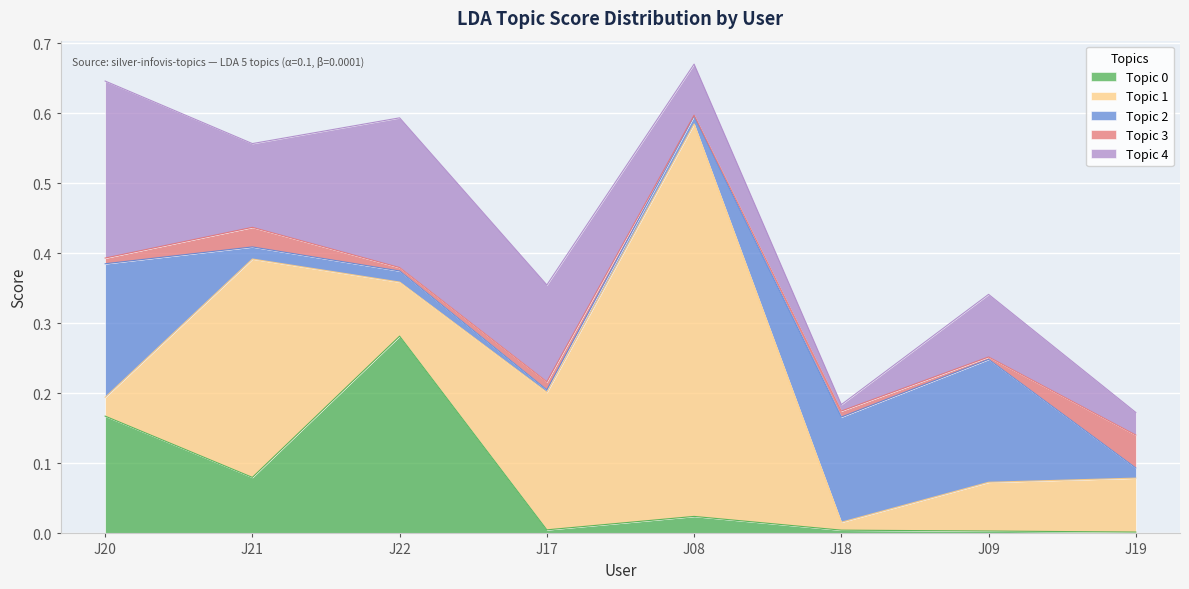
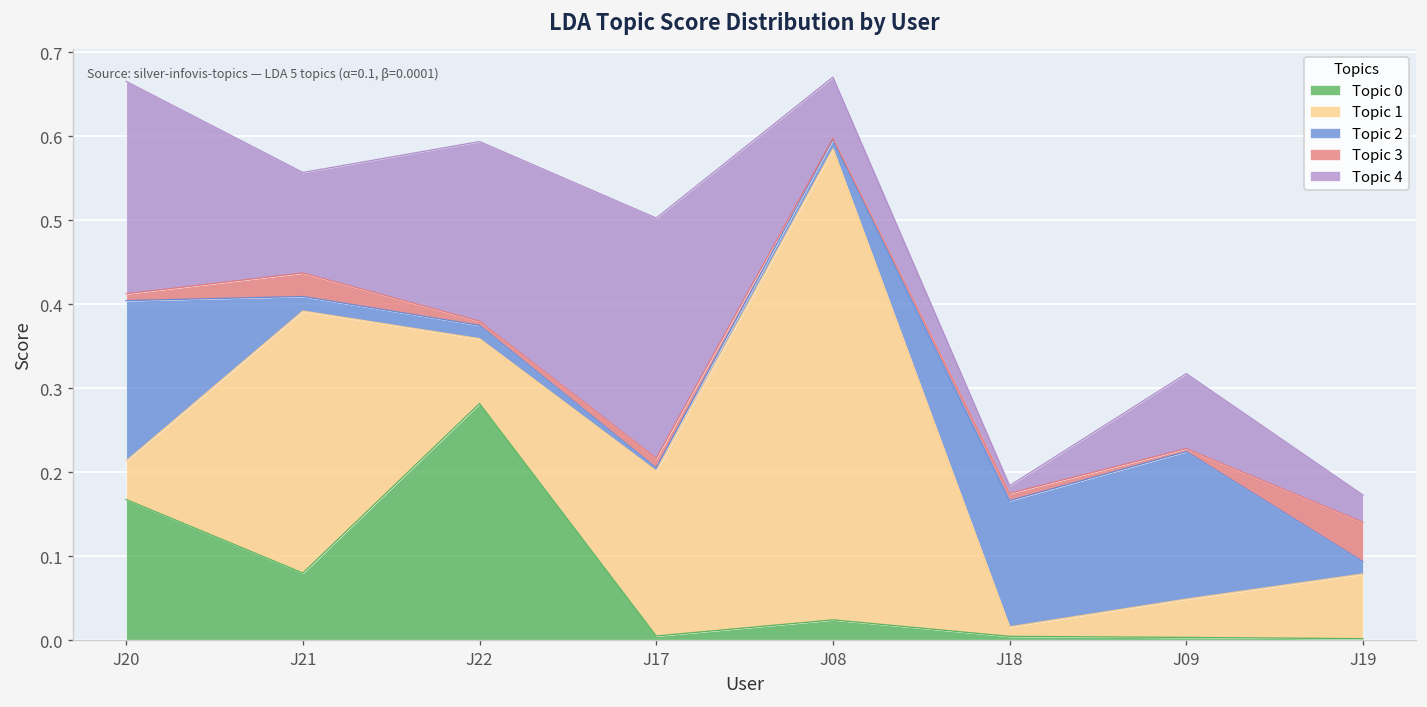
Topic 1, J20: 0.03 -> 0.05
Topic 4, J17: 0.14 -> 0.29
Topic 1, J09: 0.07 -> 0.05
